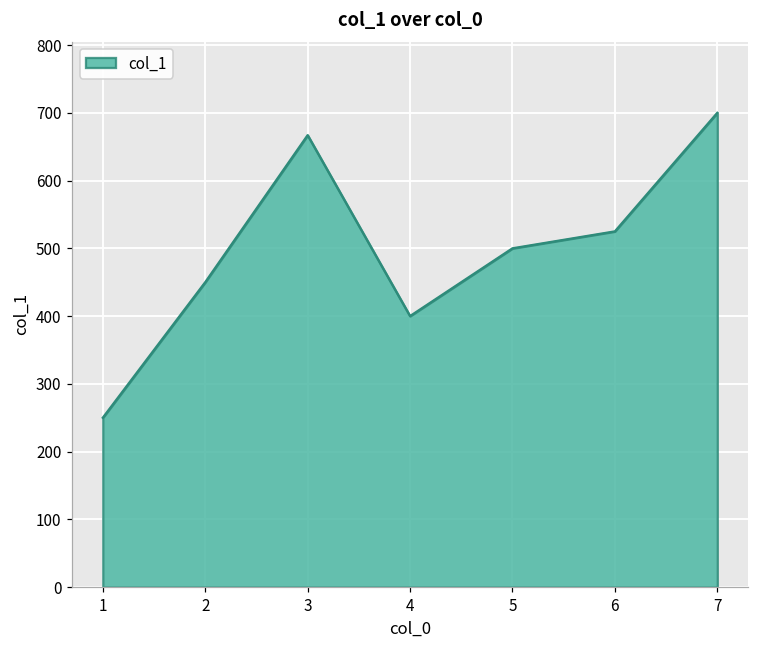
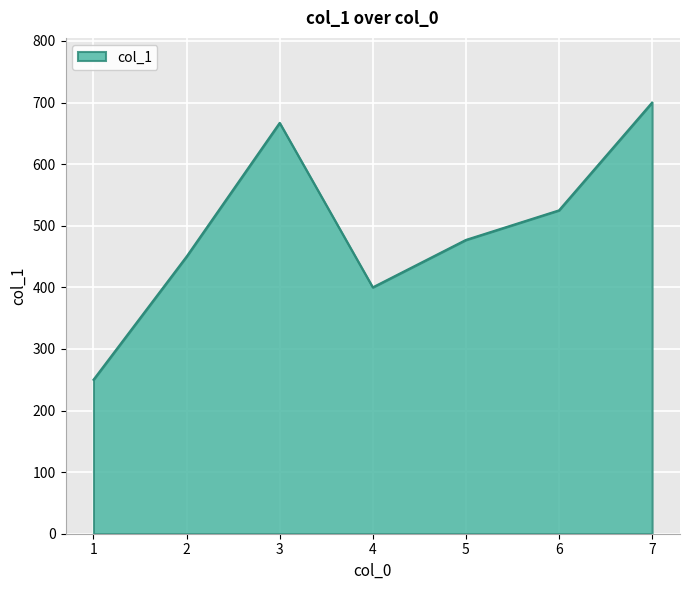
5: 500 -> 480
